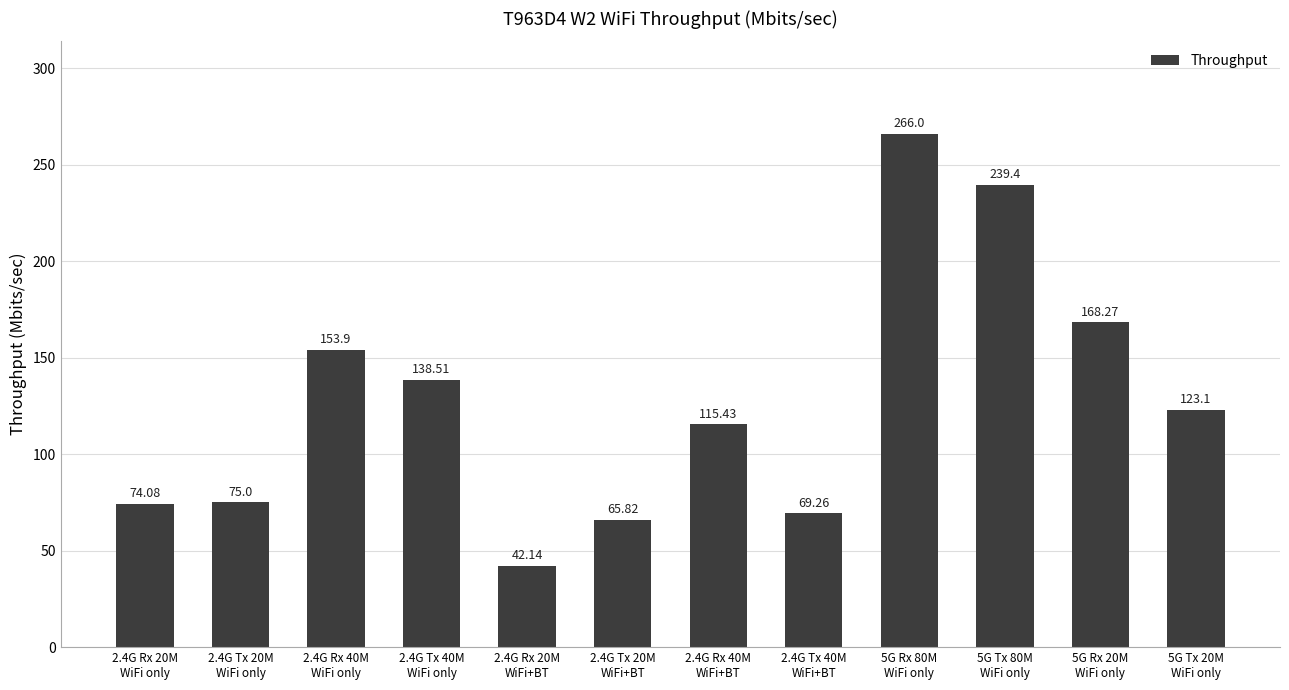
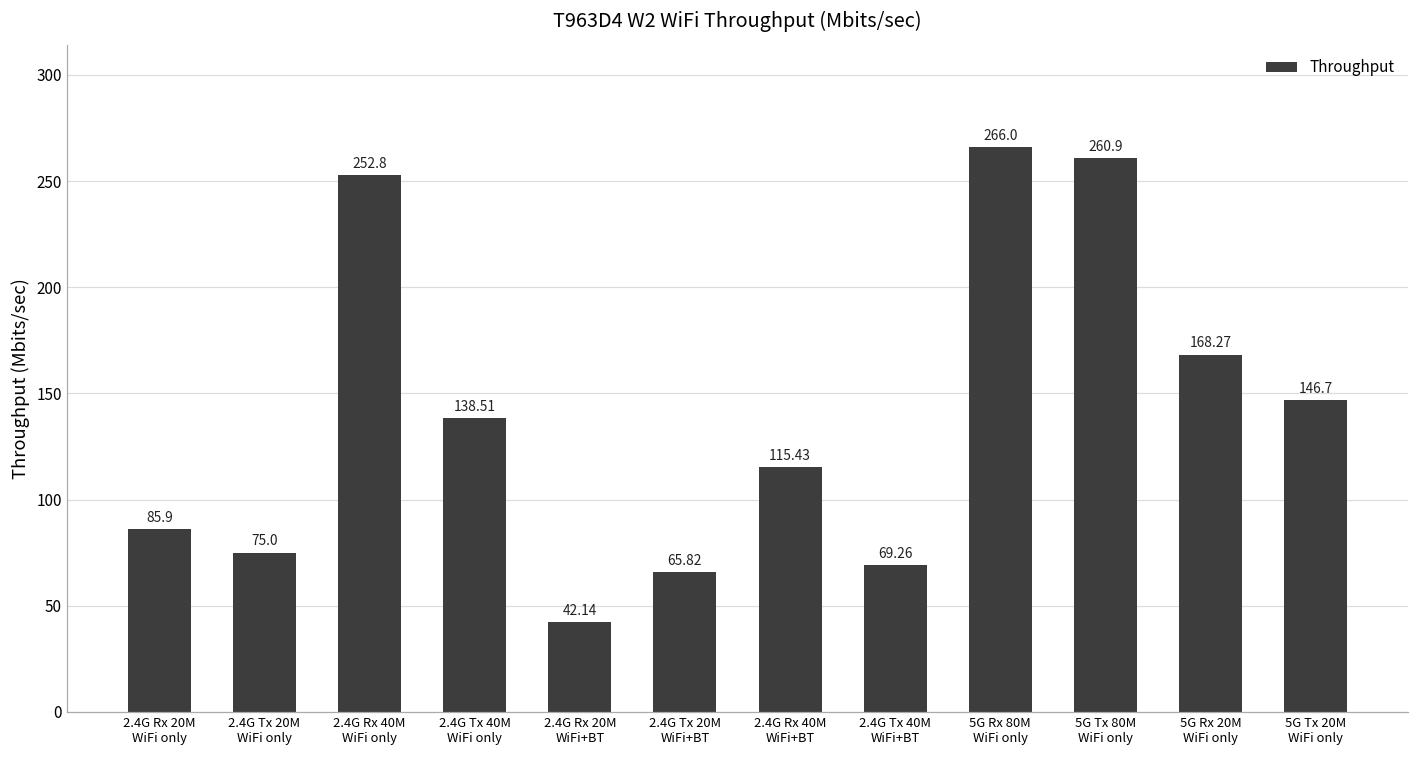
2.4G Rx 20M WiFi only: 74.08 -> 85.9
2.4G Rx 40M WiFi only: 153.9 -> 252.8
5G Tx 80M WiFi only: 239.4 -> 260.9
5G Tx 20M WiFi only: 123.1 -> 146.7
